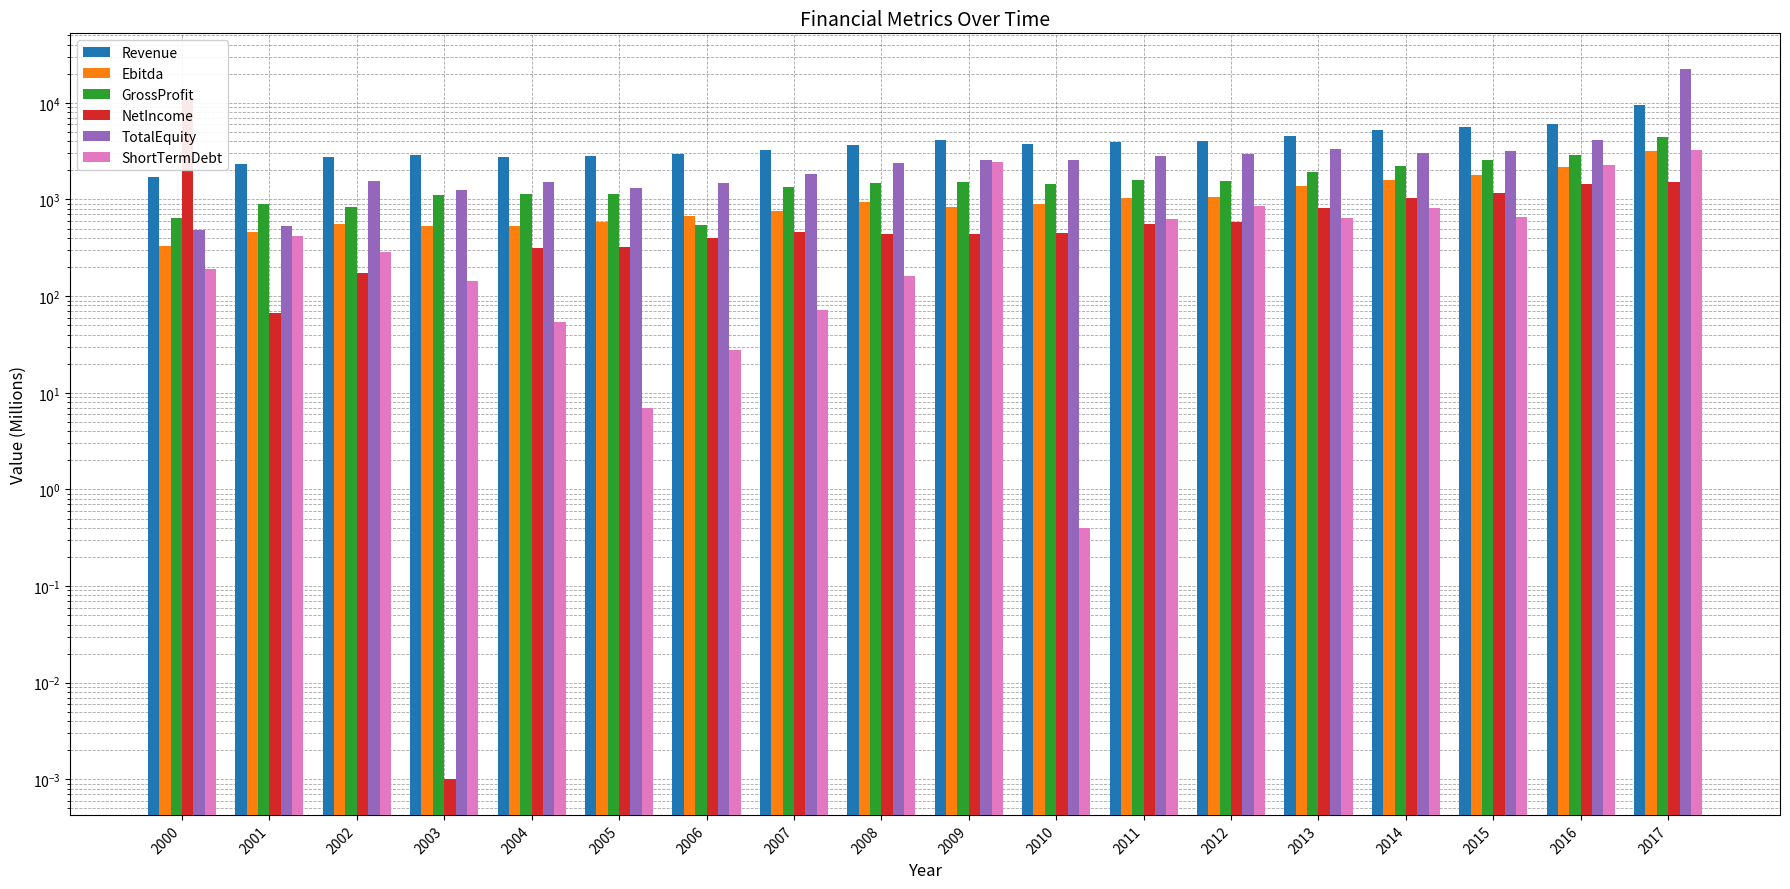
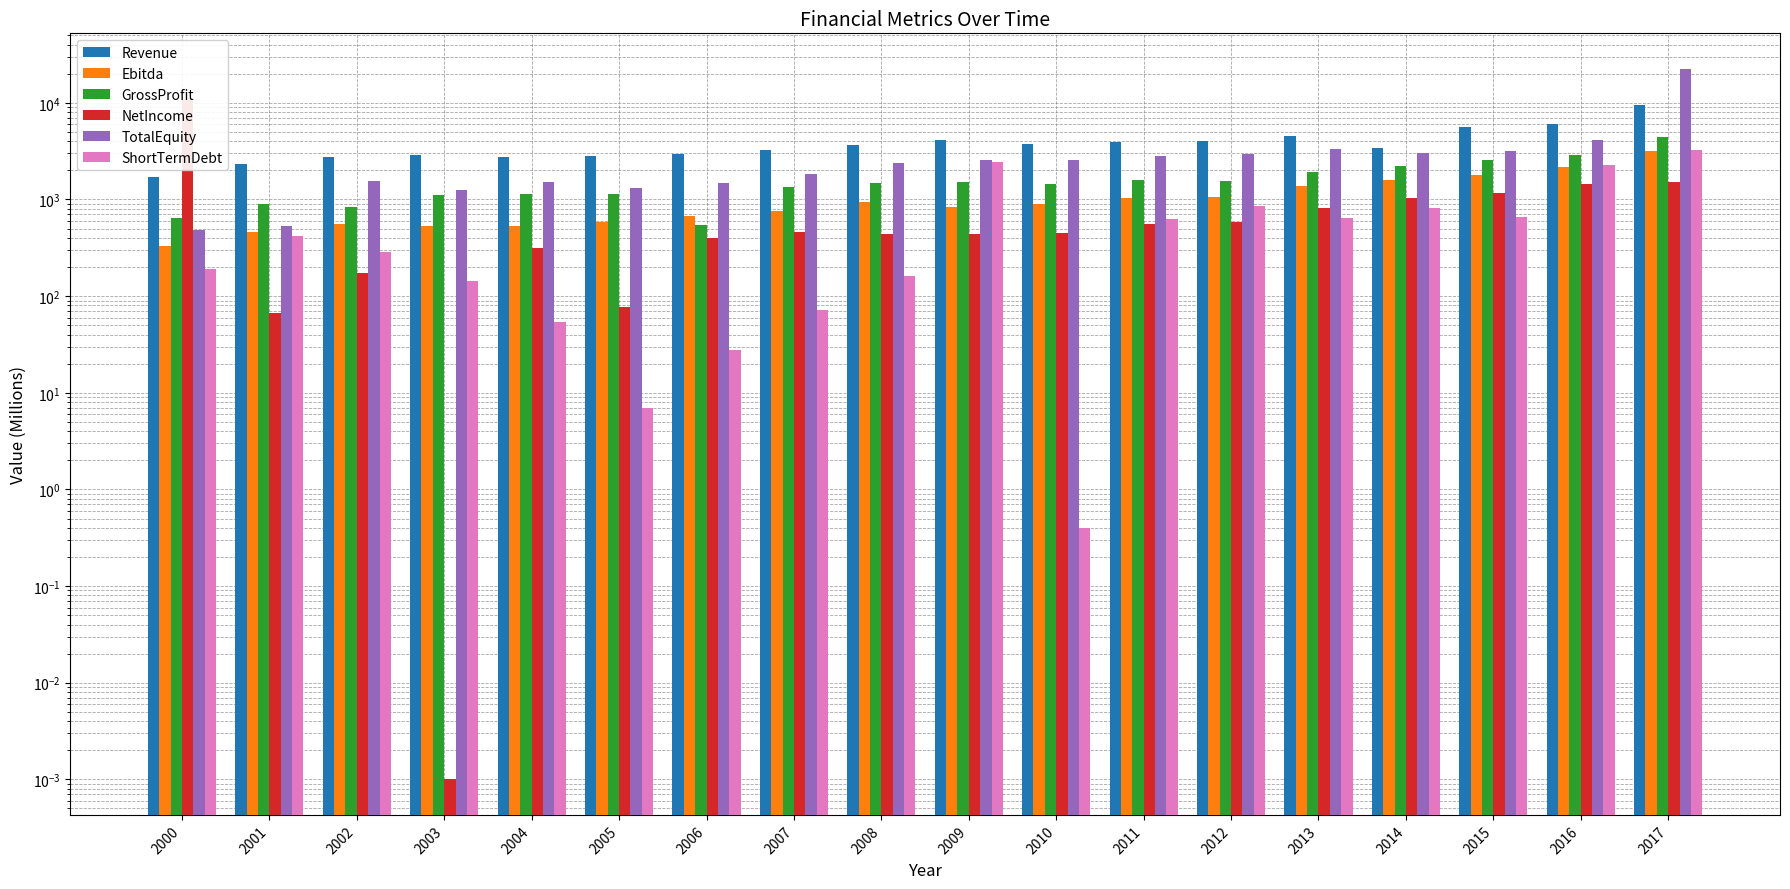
NetIncome, 2005: 320 -> 80
Revenue, 2014: 5000 -> 3400
